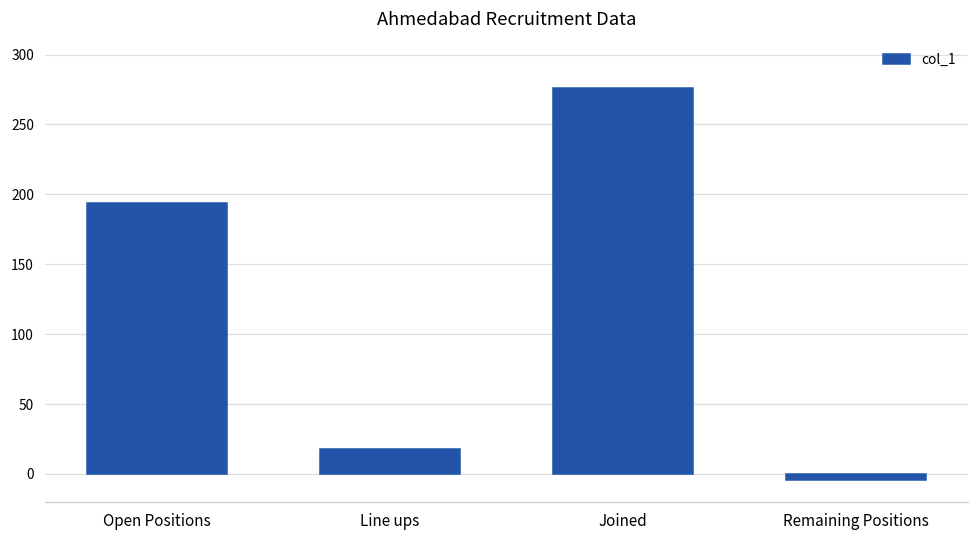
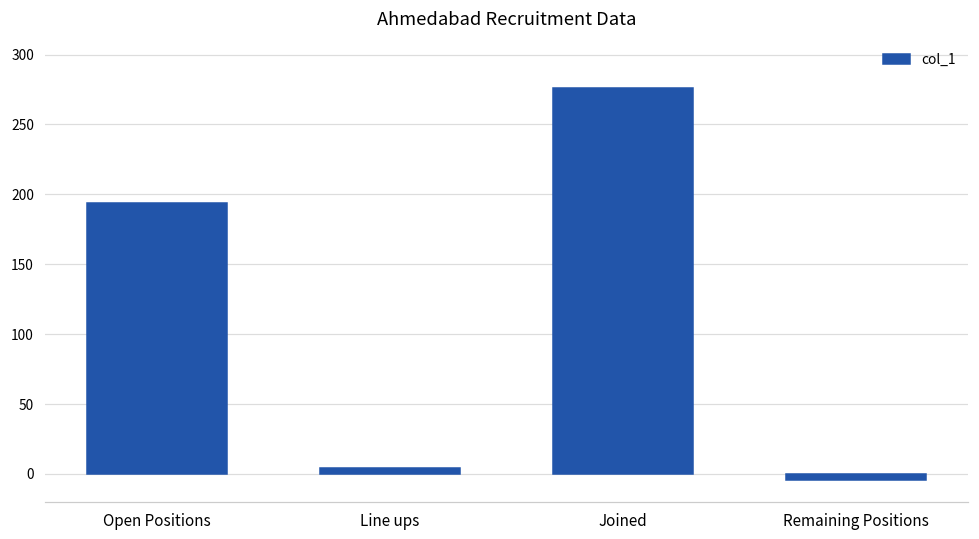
Line ups: 18 -> 4
